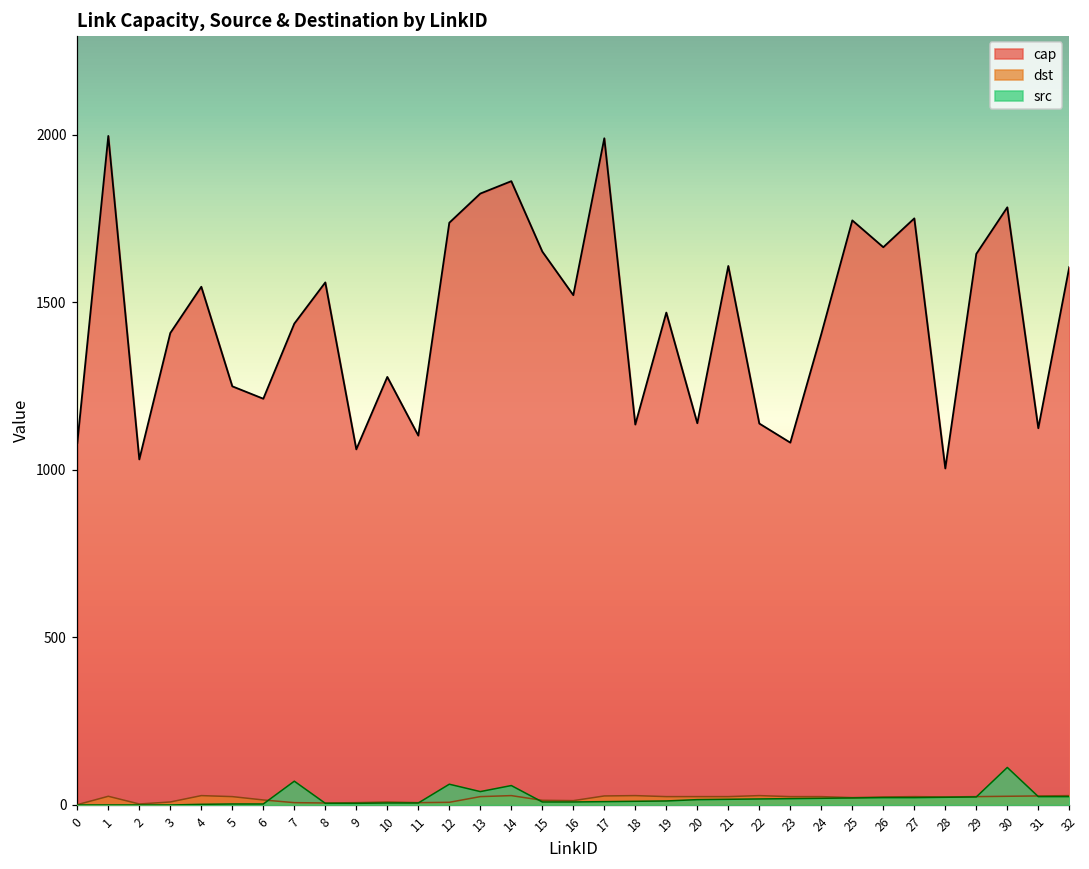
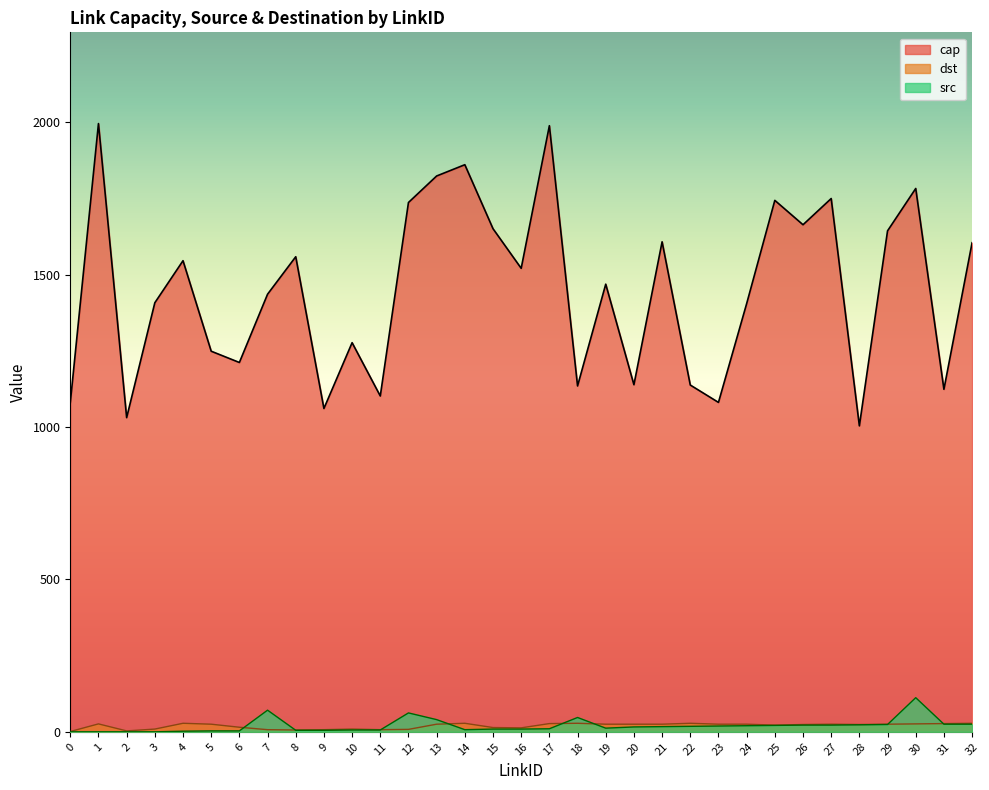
src, 14: 60 -> 10
src, 18: 10 -> 50
